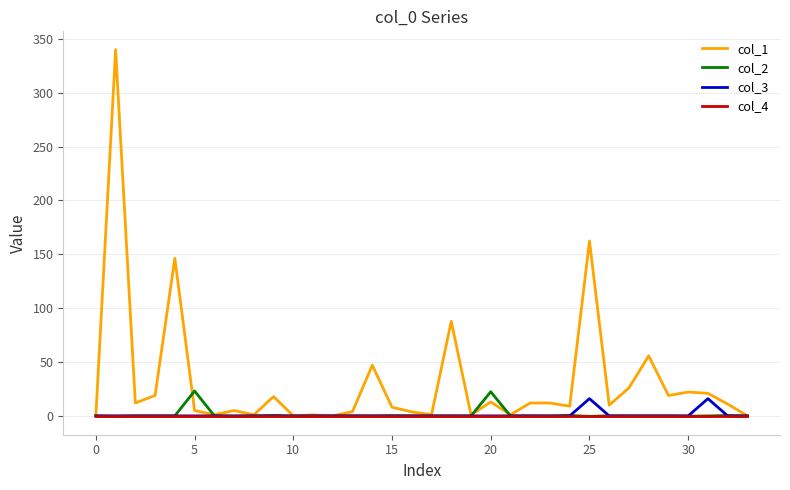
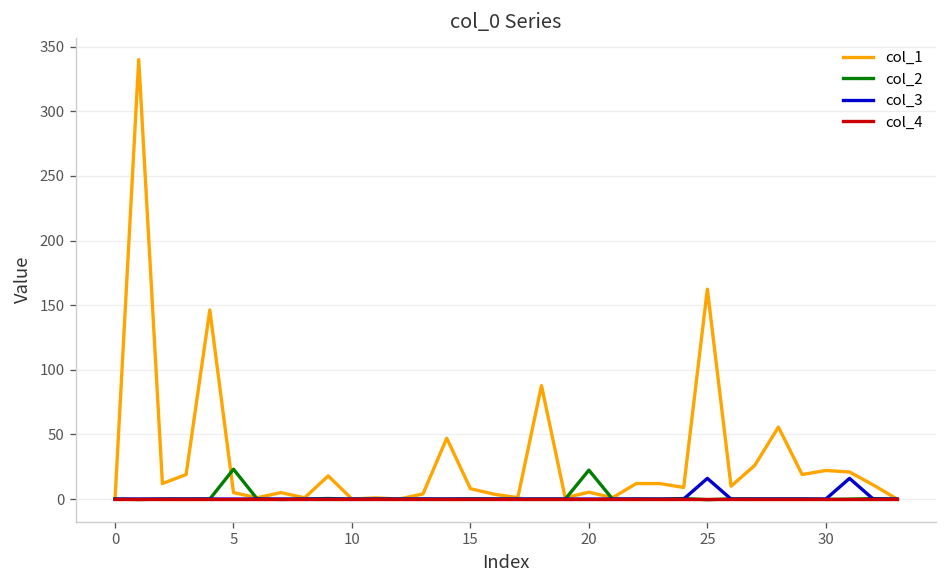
col_1, 20: 13 -> 5
